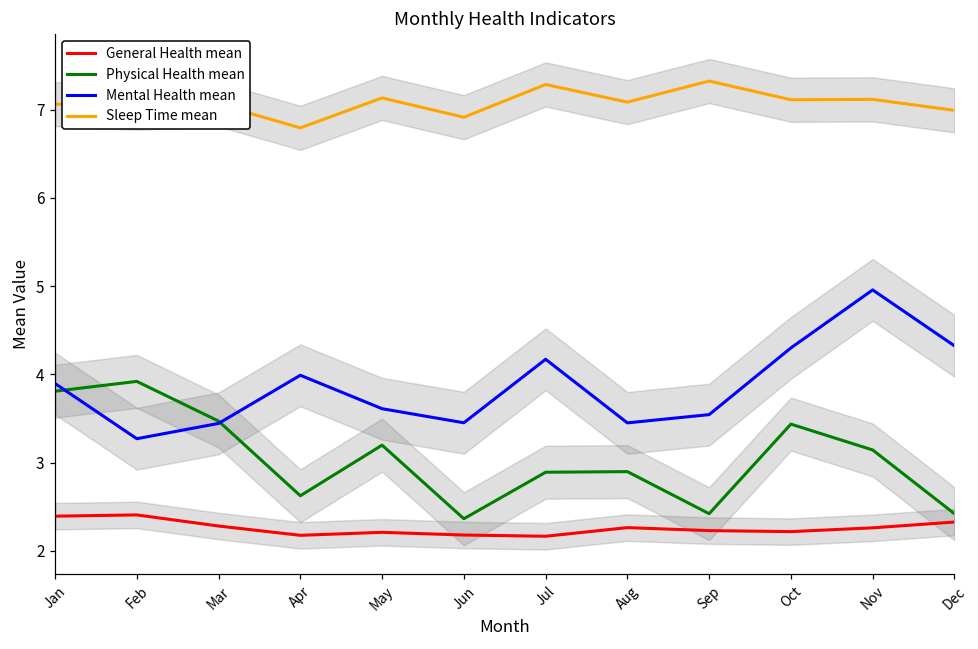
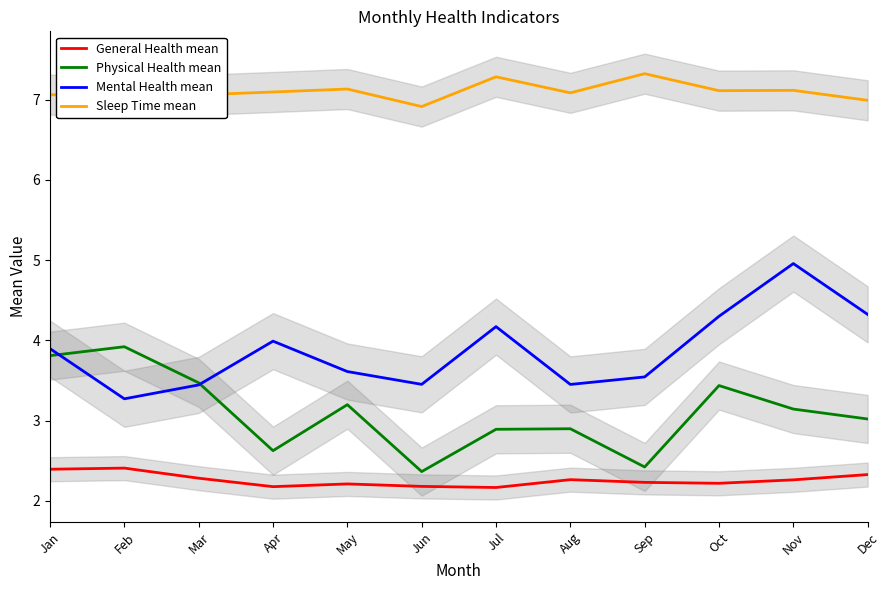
Sleep Time mean, Apr: 6.8 -> 7.1
Physical Health mean, Dec: 2.4 -> 3.0
